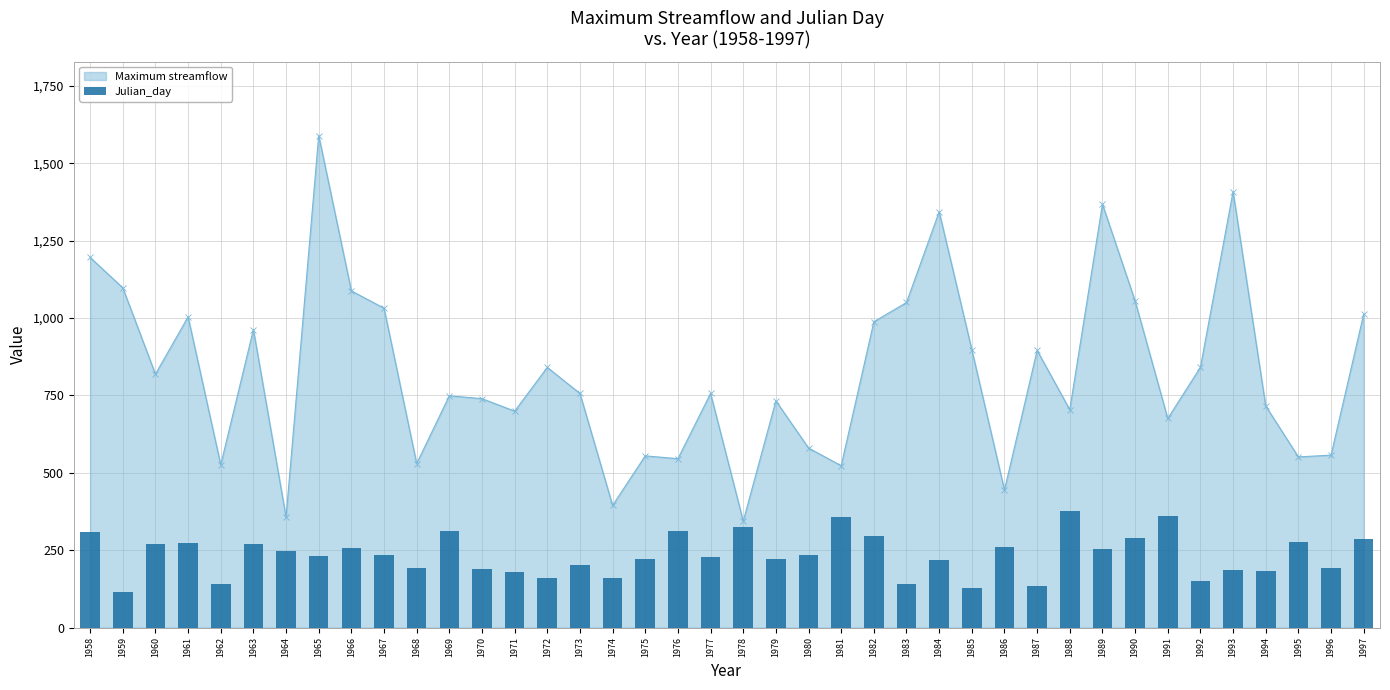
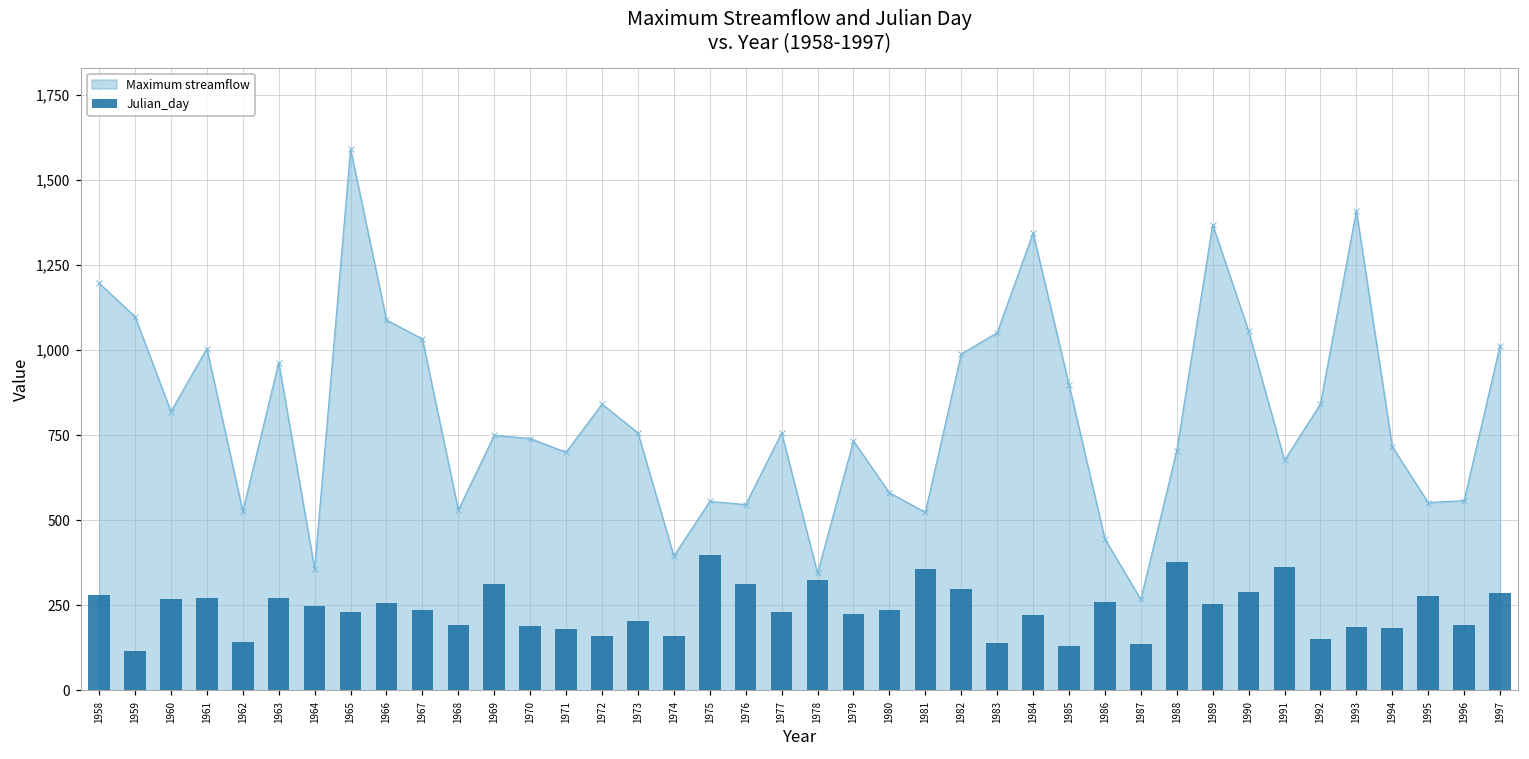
Julian_day, 1958: 310 -> 280
Julian_day, 1975: 220 -> 400
Maximum streamflow, 1987: 900 -> 270
